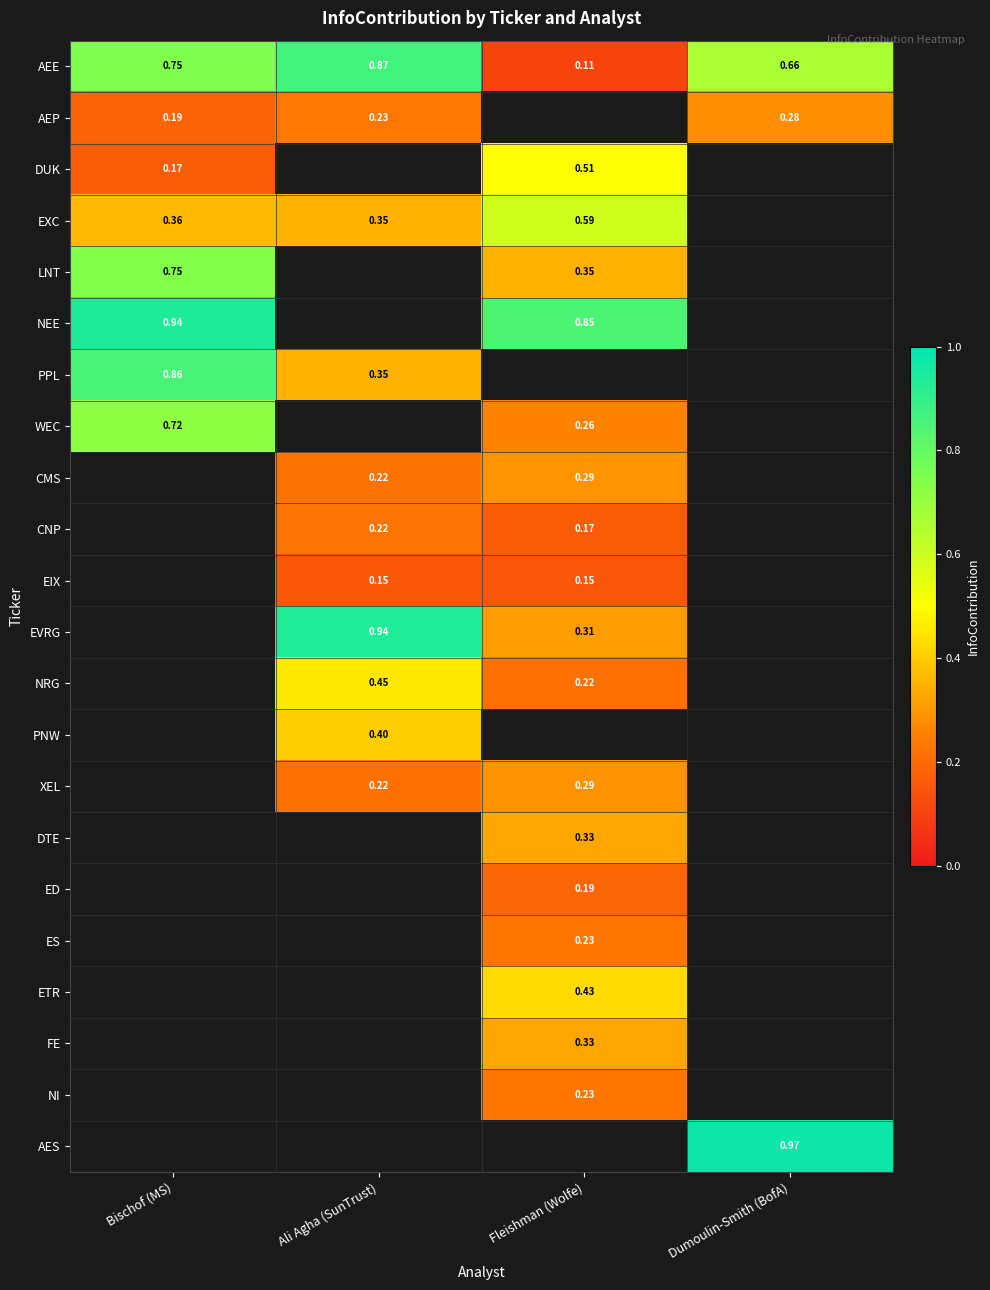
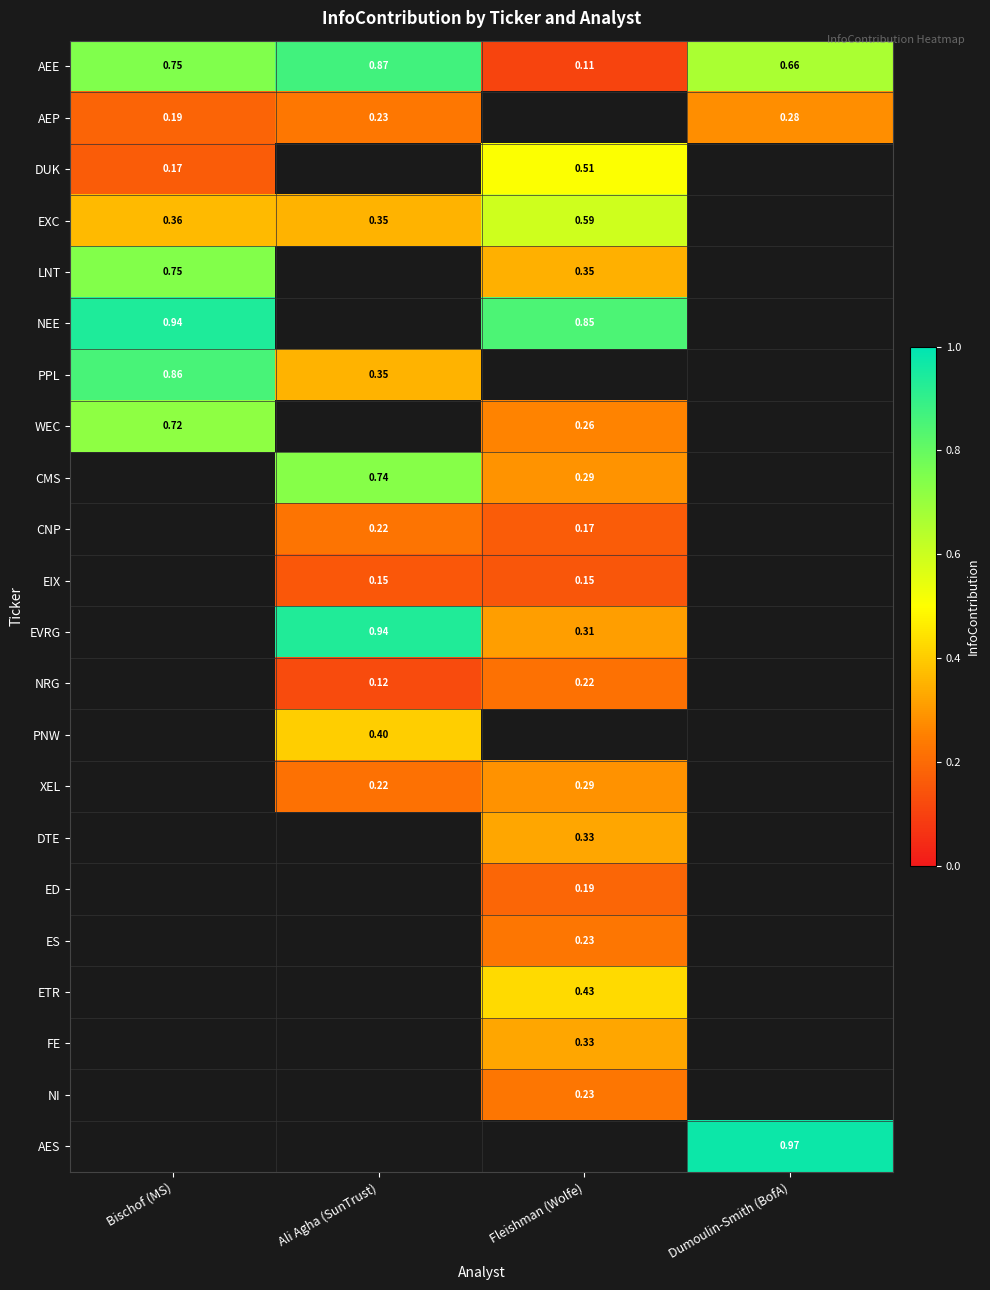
CMS, Ali Agha (SunTrust): 0.22 -> 0.74
NRG, Ali Agha (SunTrust): 0.45 -> 0.12
